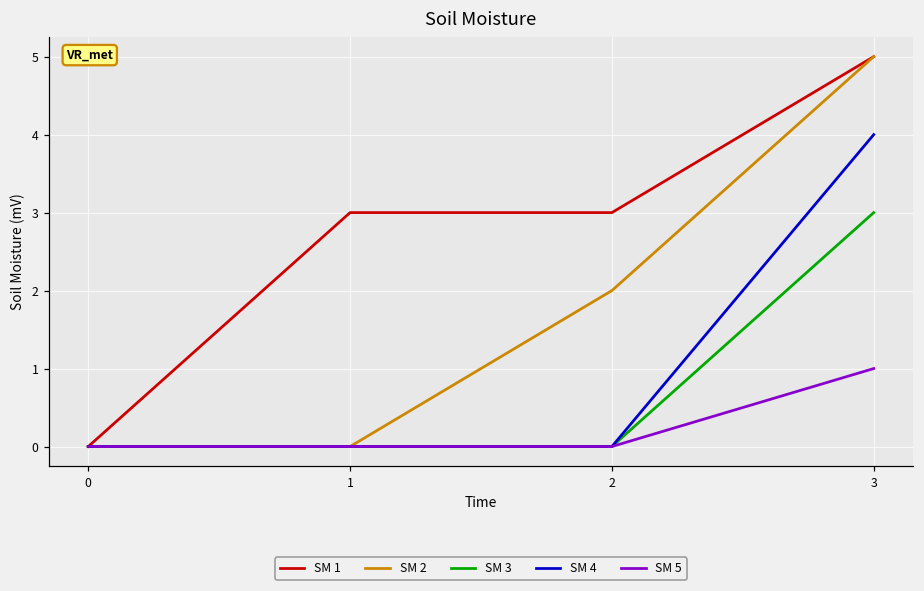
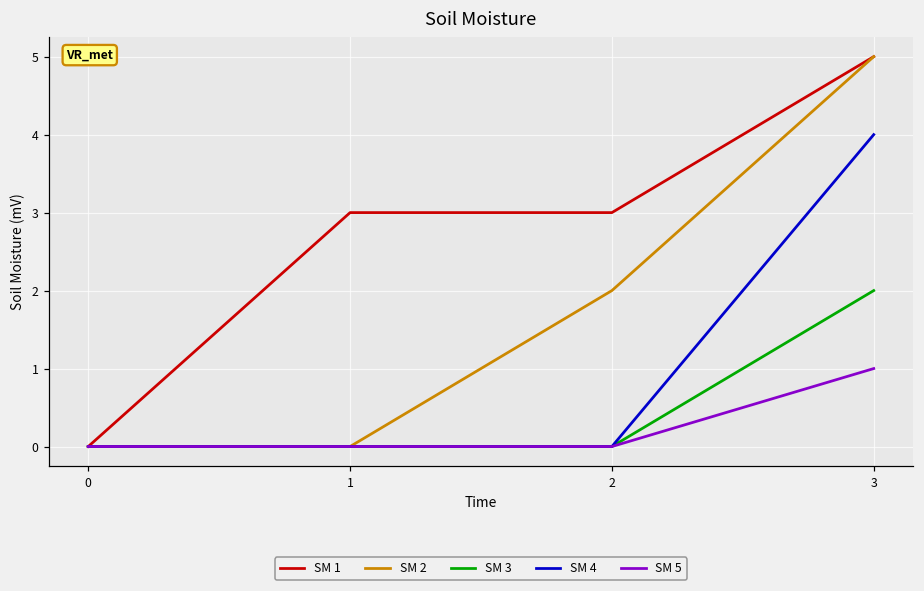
SM 3, 3: 3 -> 2
